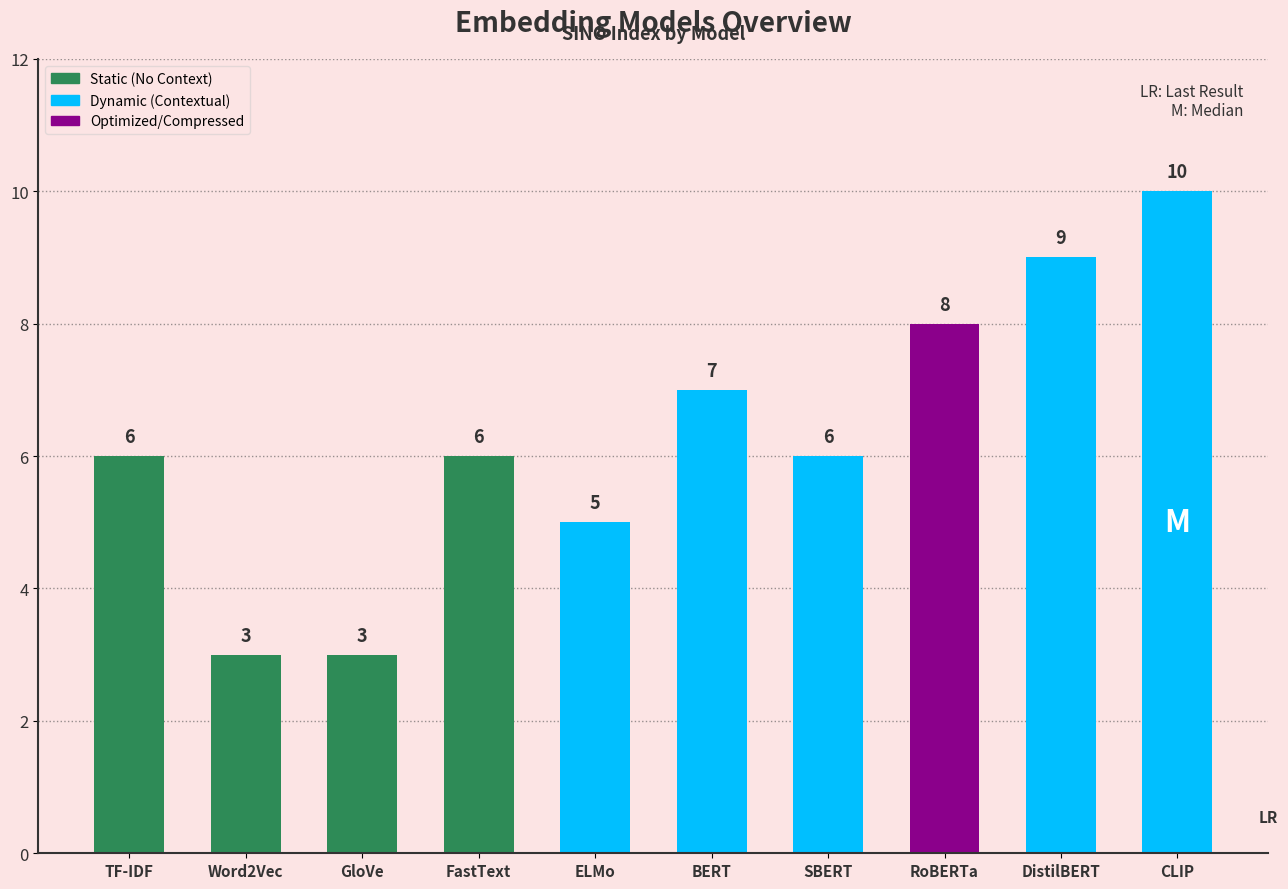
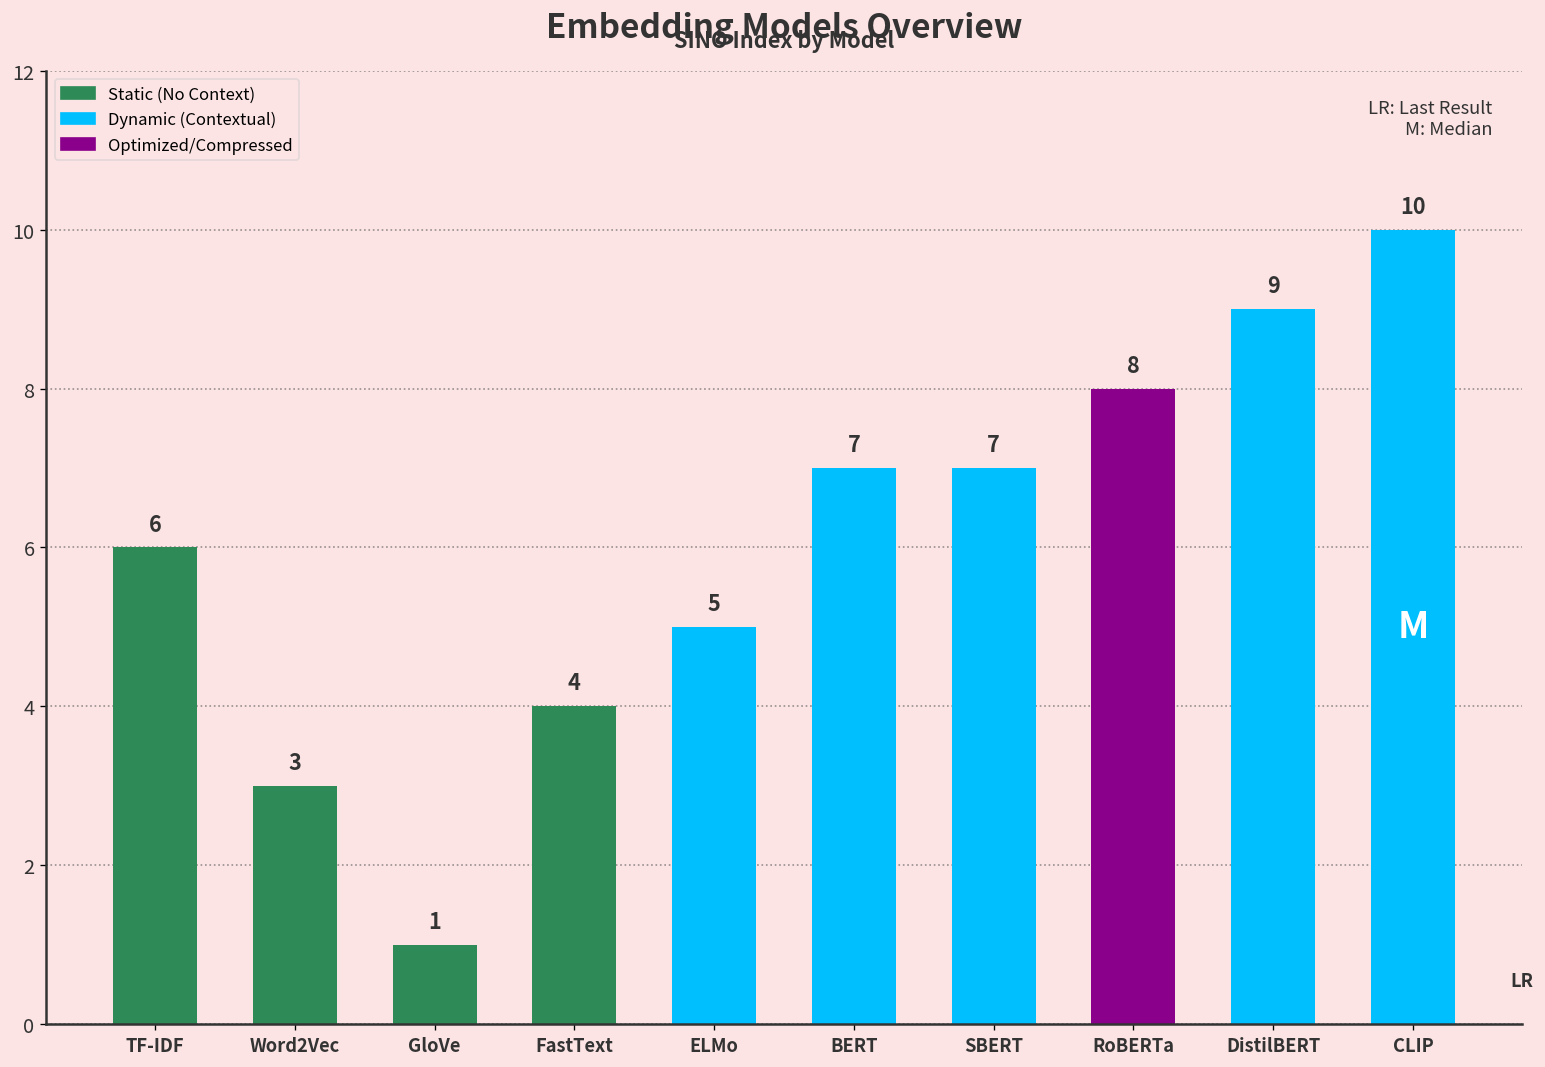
GloVe: 3 -> 1
FastText: 6 -> 4
SBERT: 6 -> 7
